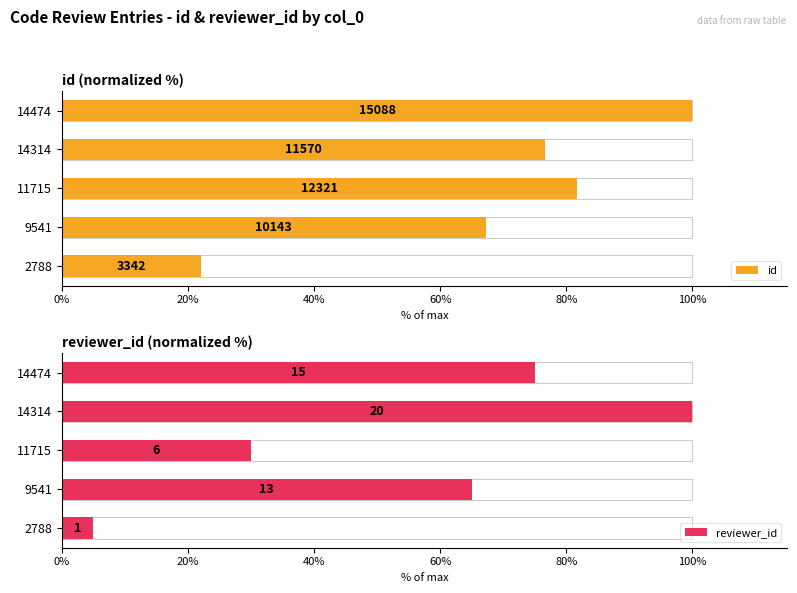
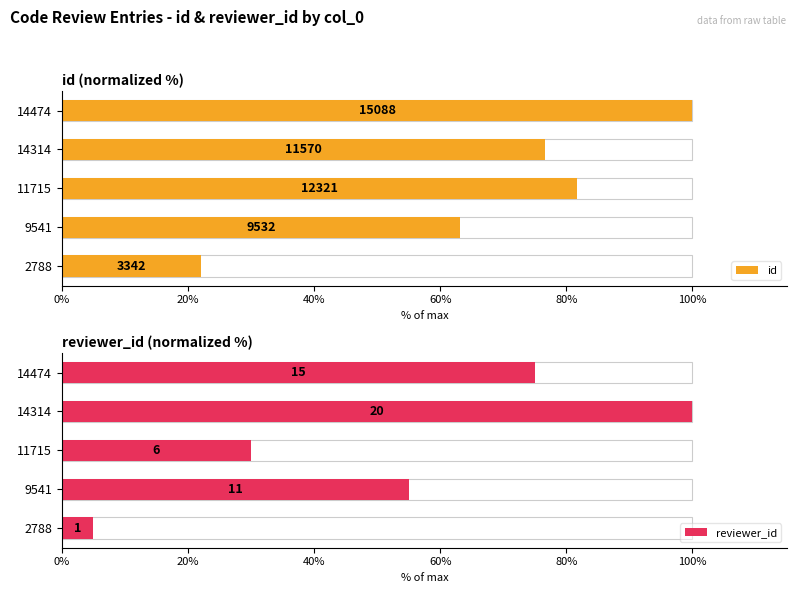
id (normalized %), id, 9541: 10143 -> 9532
reviewer_id (normalized %), reviewer_id, 9541: 13 -> 11
